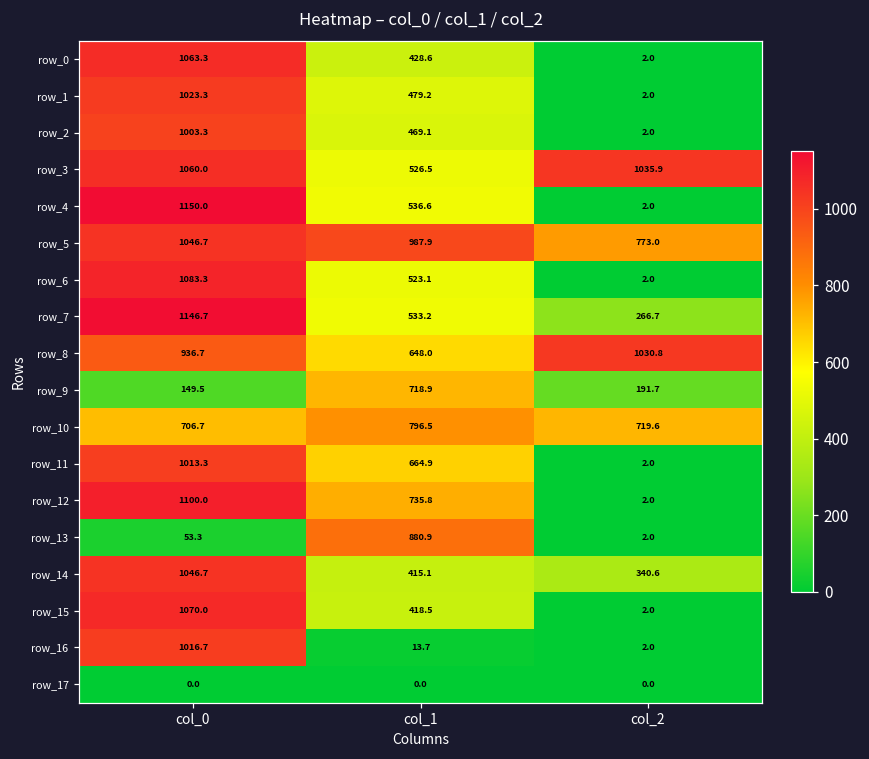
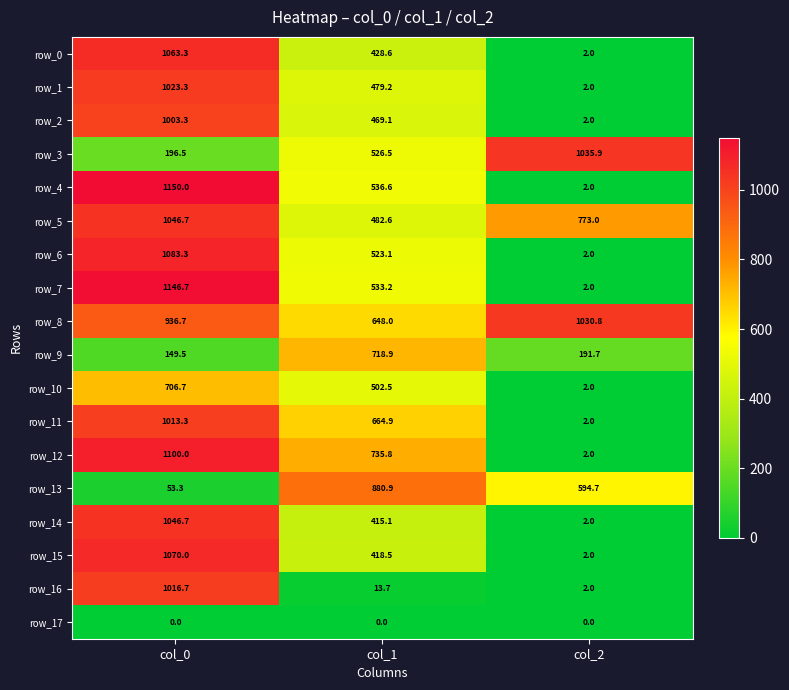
row_3, col_0: 1060.0 -> 196.5
row_5, col_1: 987.9 -> 482.6
row_7, col_2: 266.7 -> 2.0
row_10, col_1: 796.5 -> 502.5
row_10, col_2: 719.6 -> 2.0
row_13, col_2: 2.0 -> 594.7
row_14, col_2: 340.6 -> 2.0
